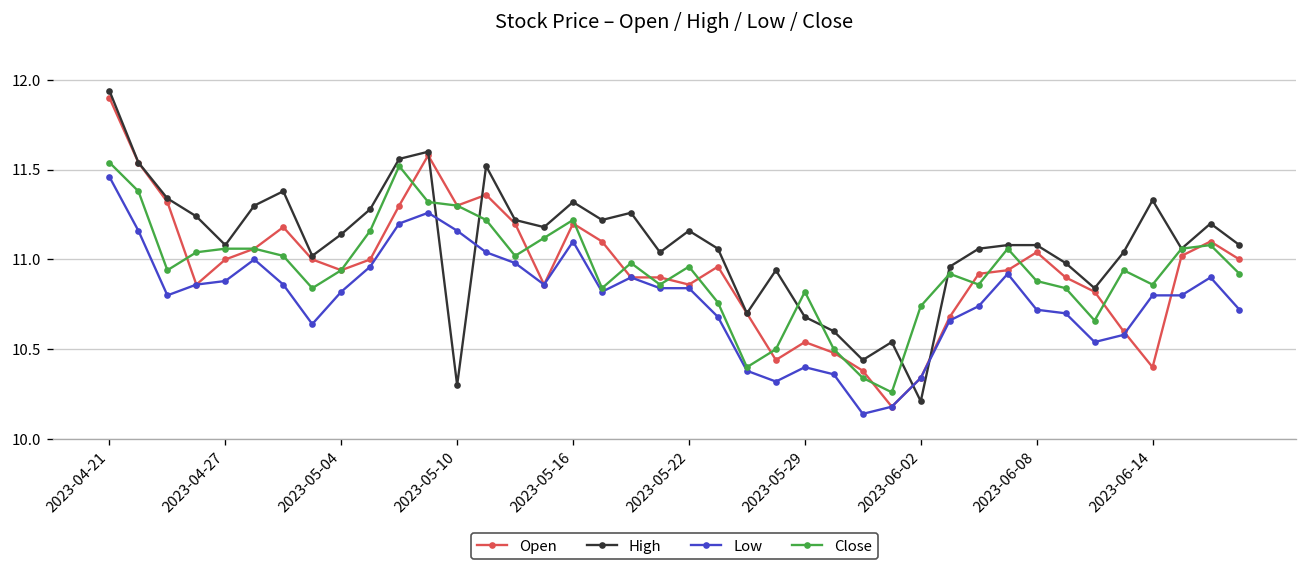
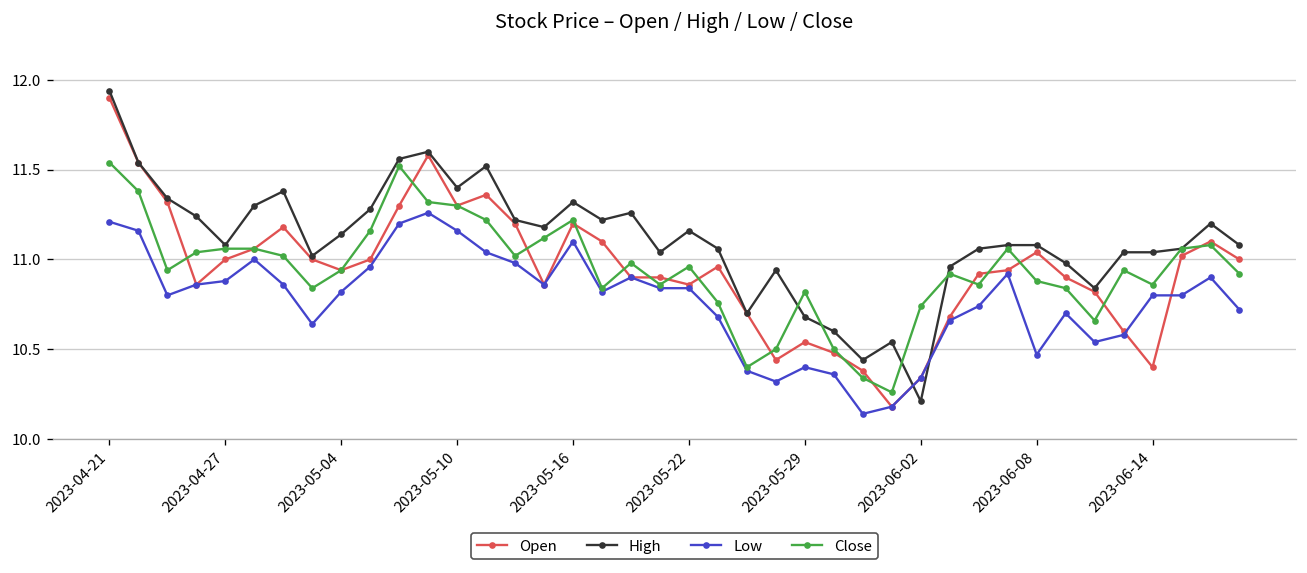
Low, 2023-04-21: 11.46 -> 11.21
High, 2023-05-10: 10.3 -> 11.4
Low, 2023-06-08: 10.72 -> 10.47
High, 2023-06-14: 11.33 -> 11.04
